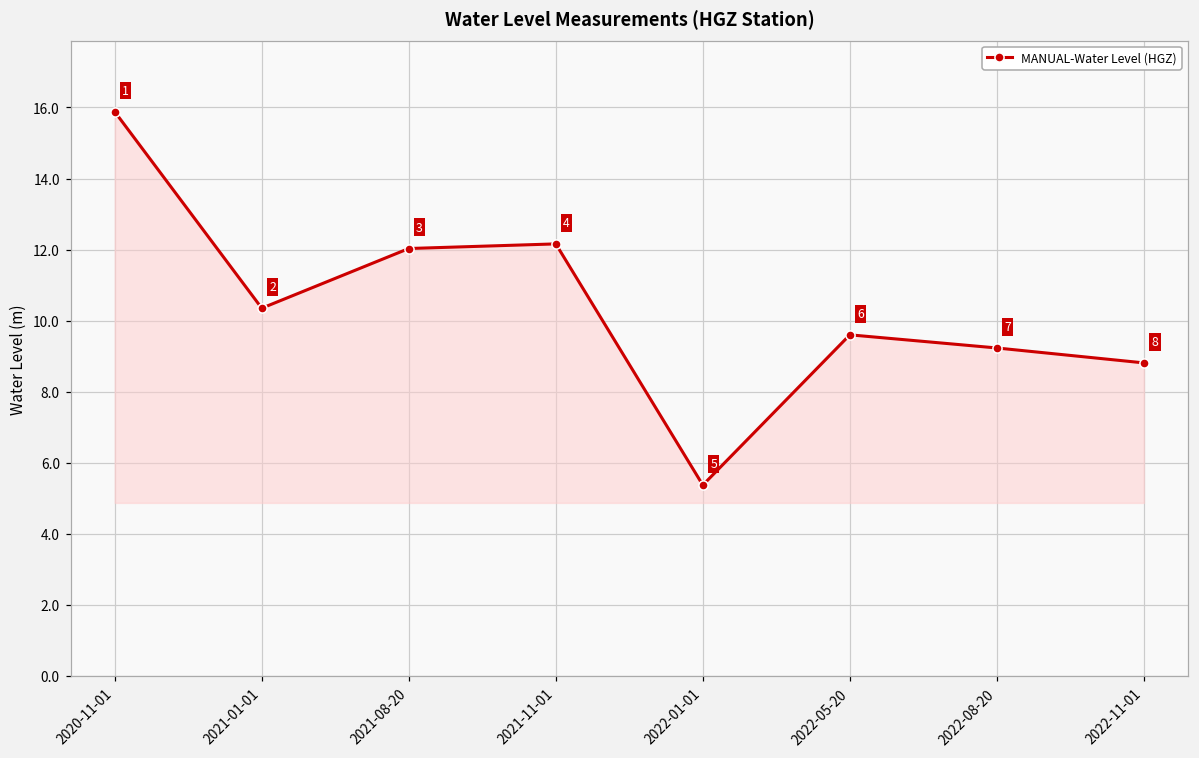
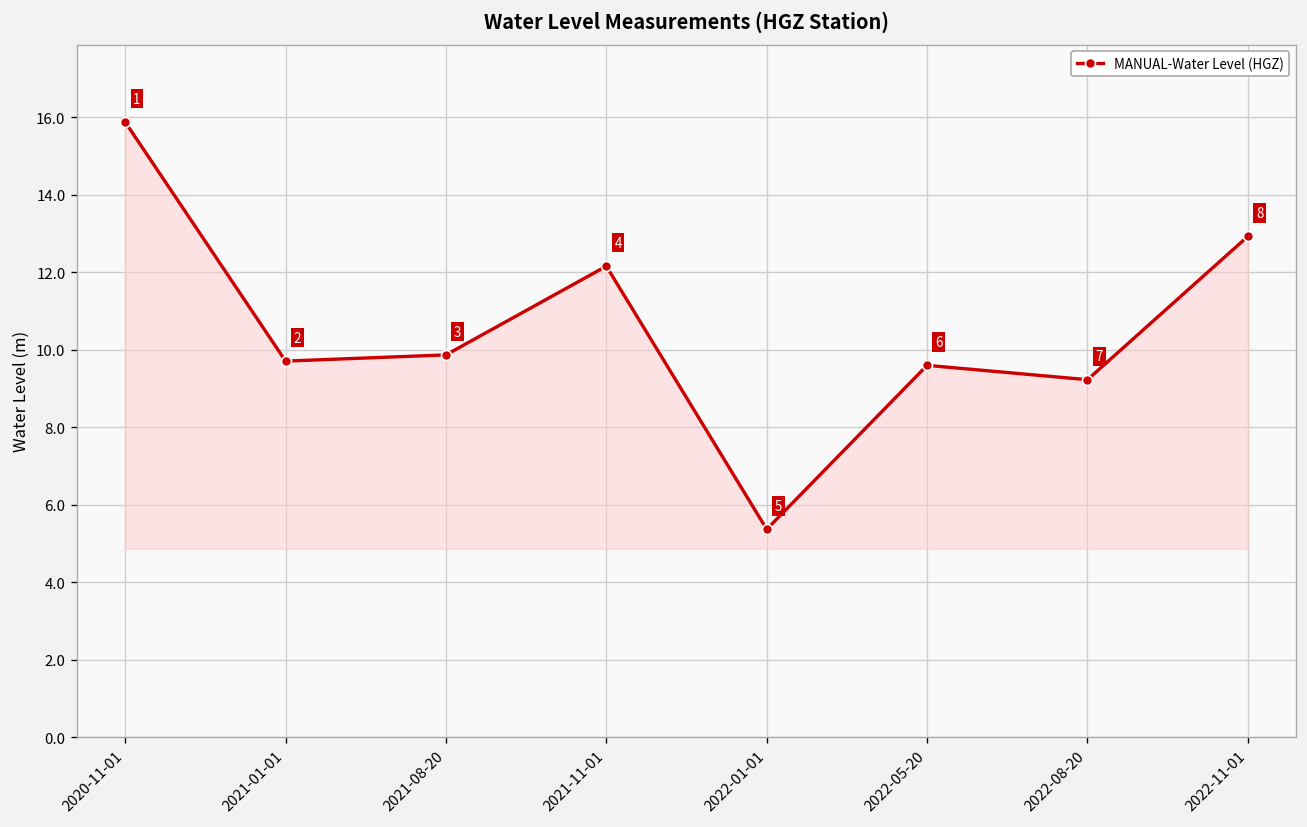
2021-01-01: 10.4 -> 9.7
2021-08-20: 12.0 -> 9.9
2022-11-01: 8.8 -> 12.9
